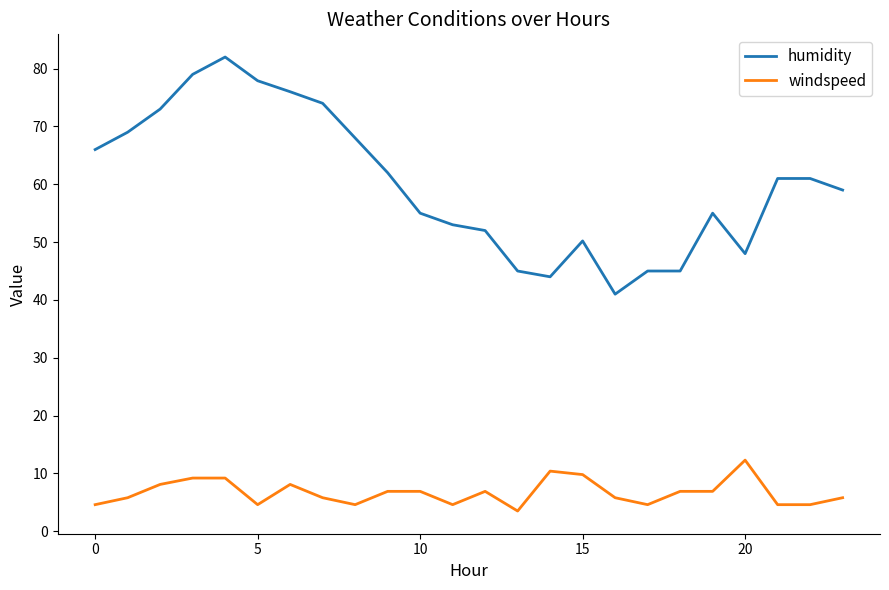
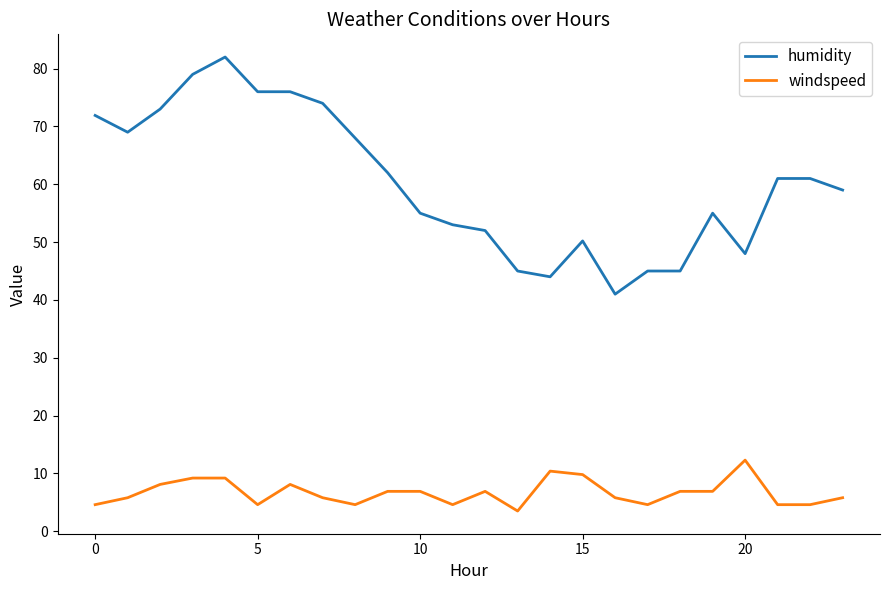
humidity, 0: 66 -> 72
humidity, 5: 78 -> 76
